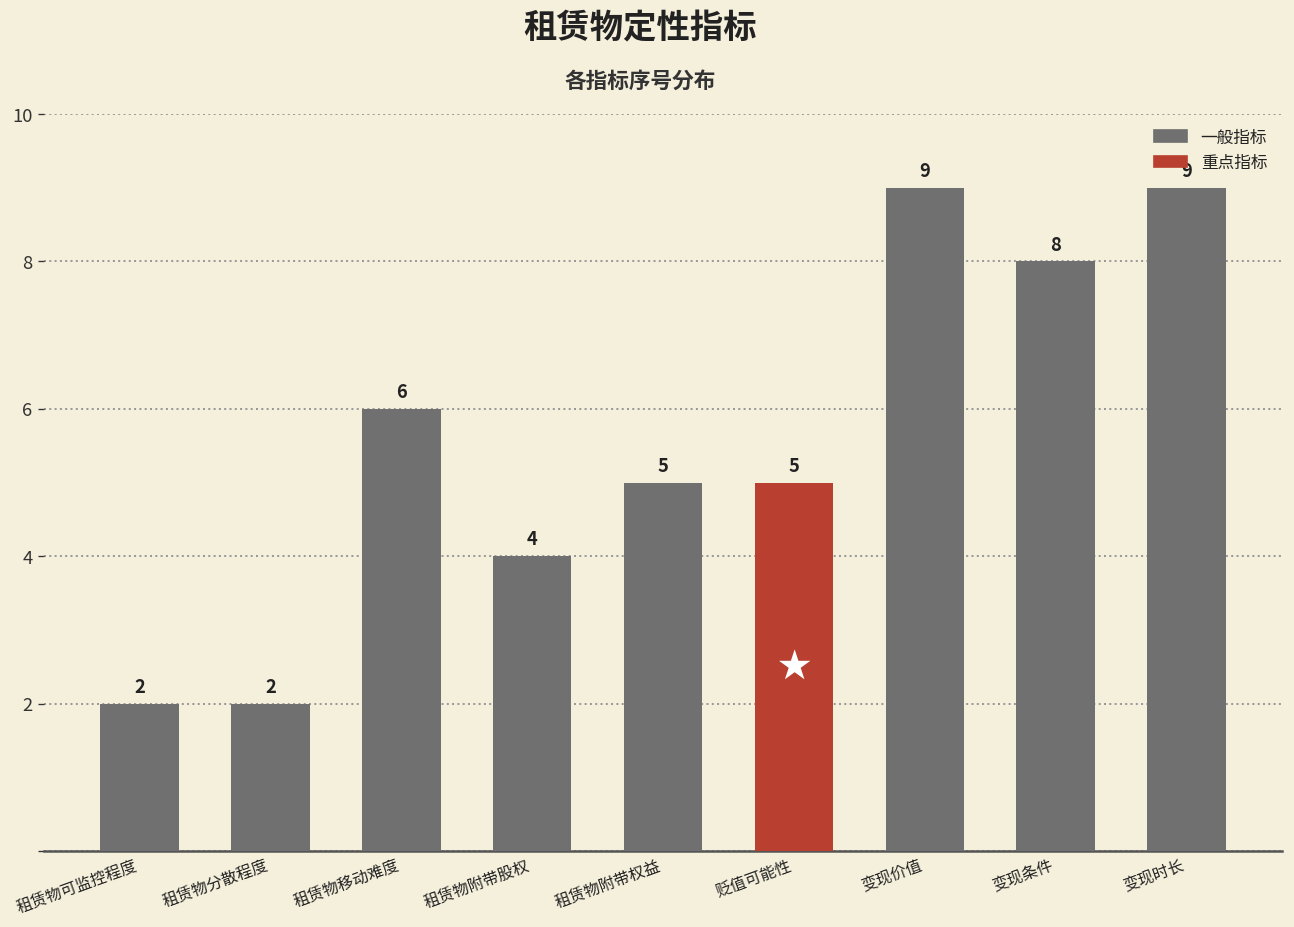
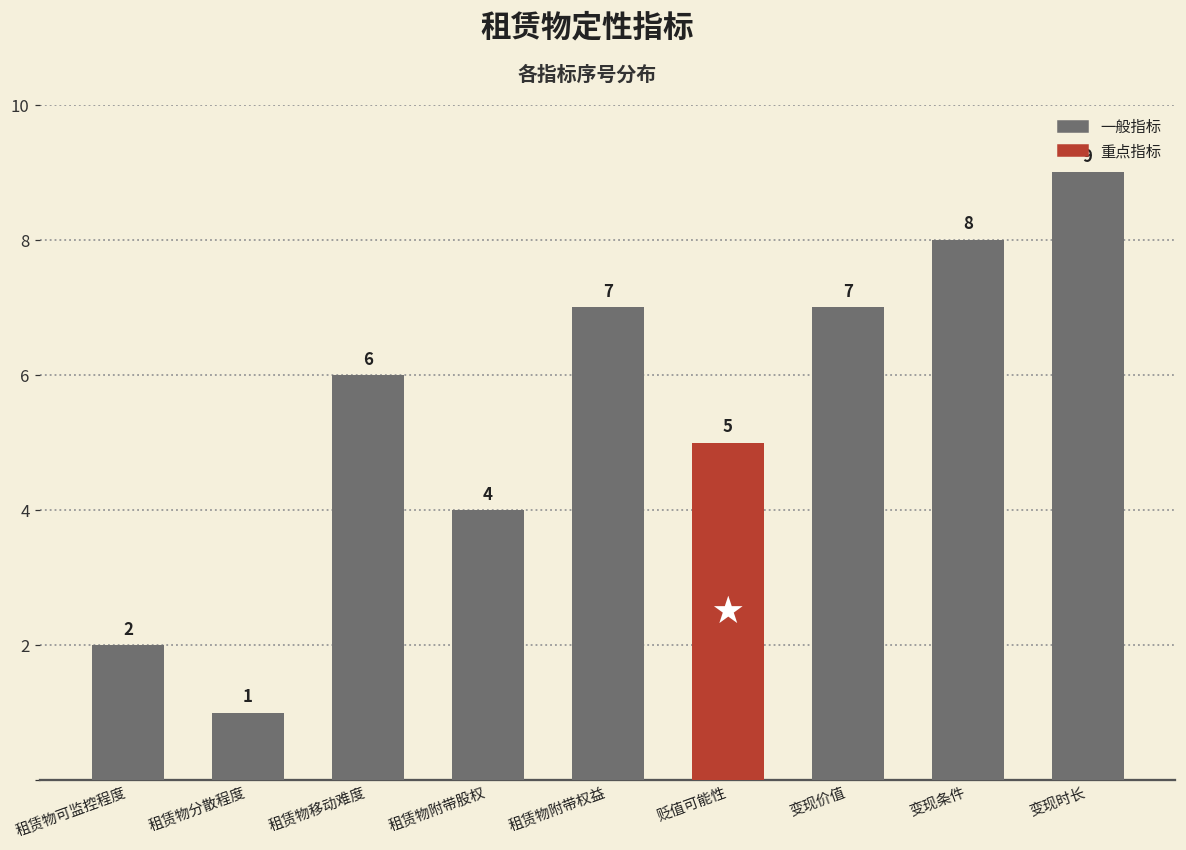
租赁物分散程度: 2 -> 1
租赁物附带权益: 5 -> 7
变现价值: 9 -> 7
